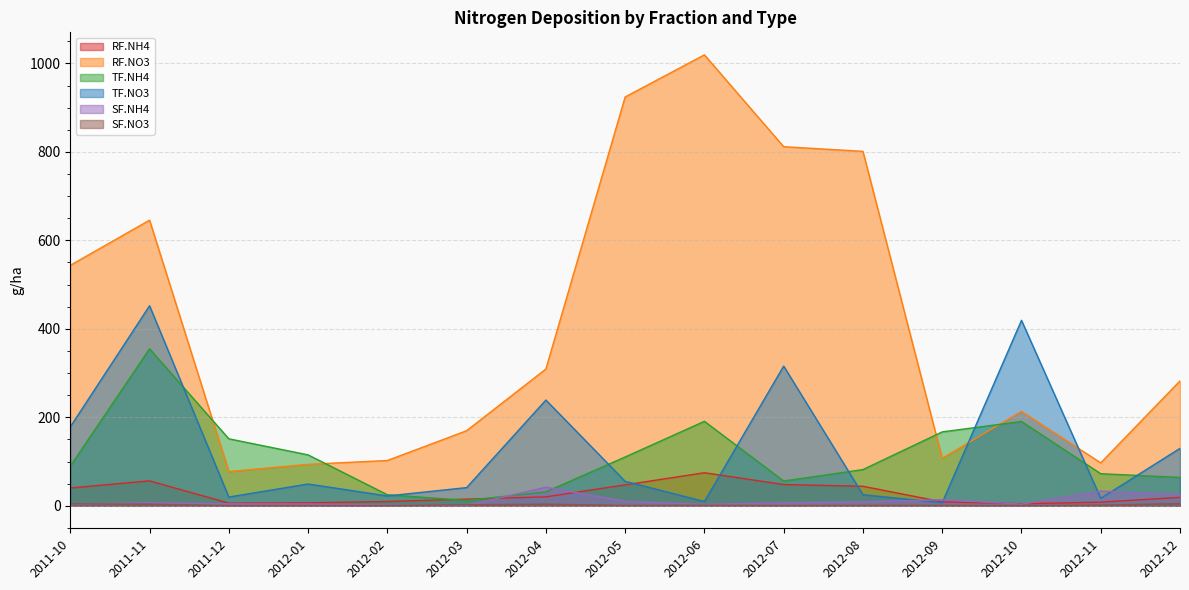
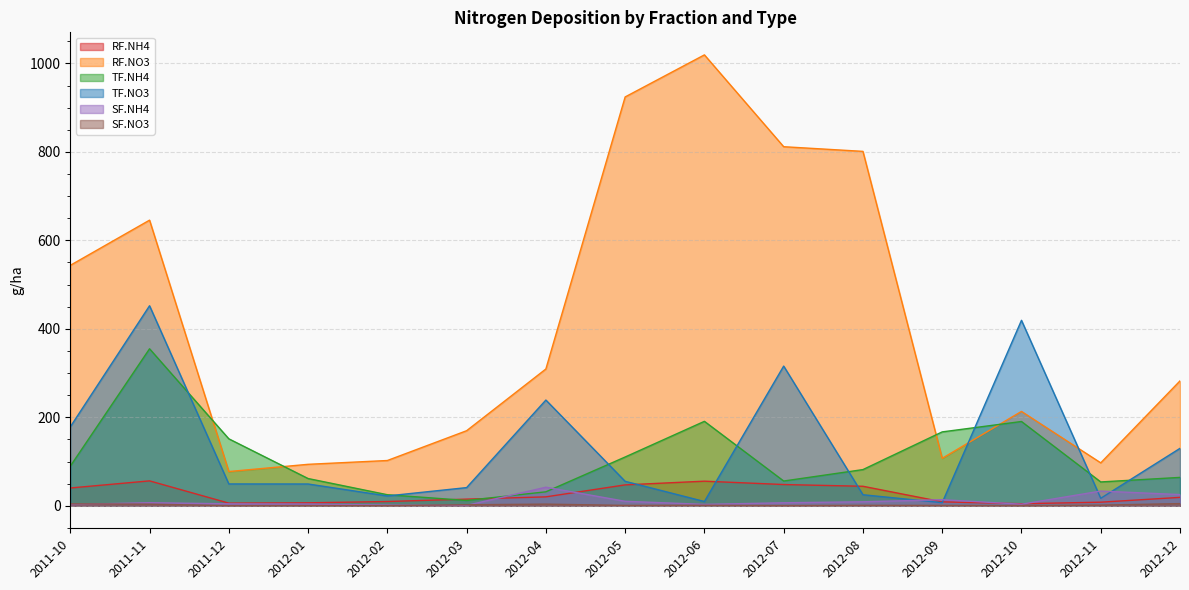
TF.NO3, 2011-12: 20 -> 50
TF.NH4, 2012-01: 110 -> 60
RF.NH4, 2012-06: 70 -> 60
TF.NH4, 2012-11: 70 -> 50
